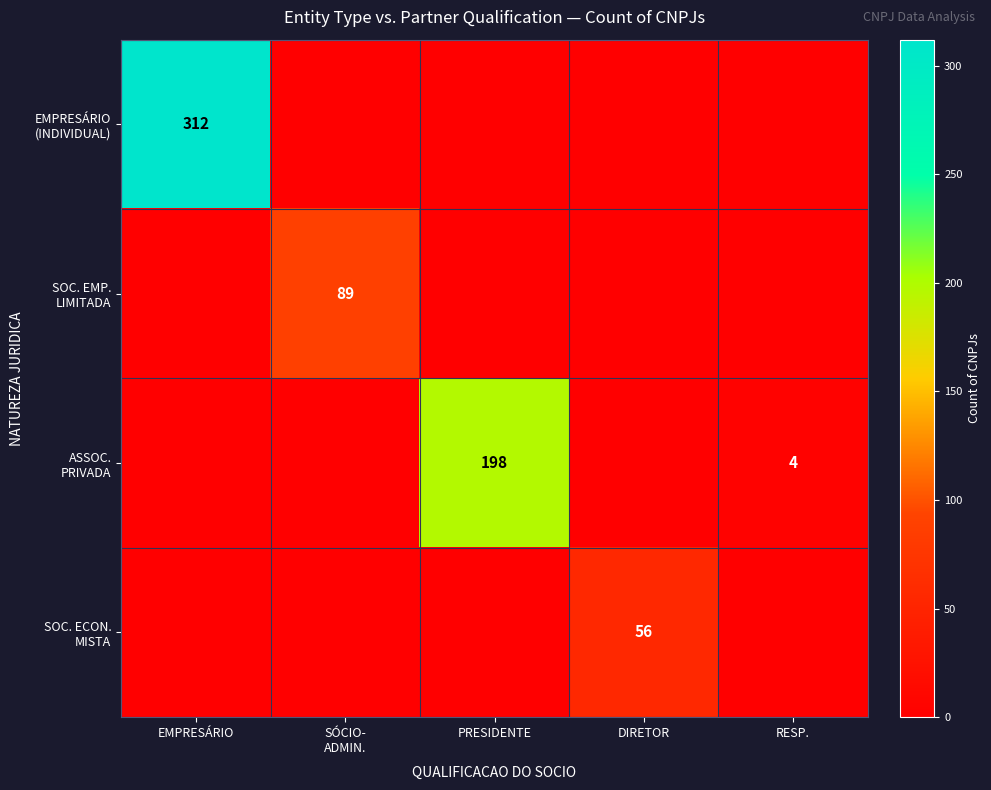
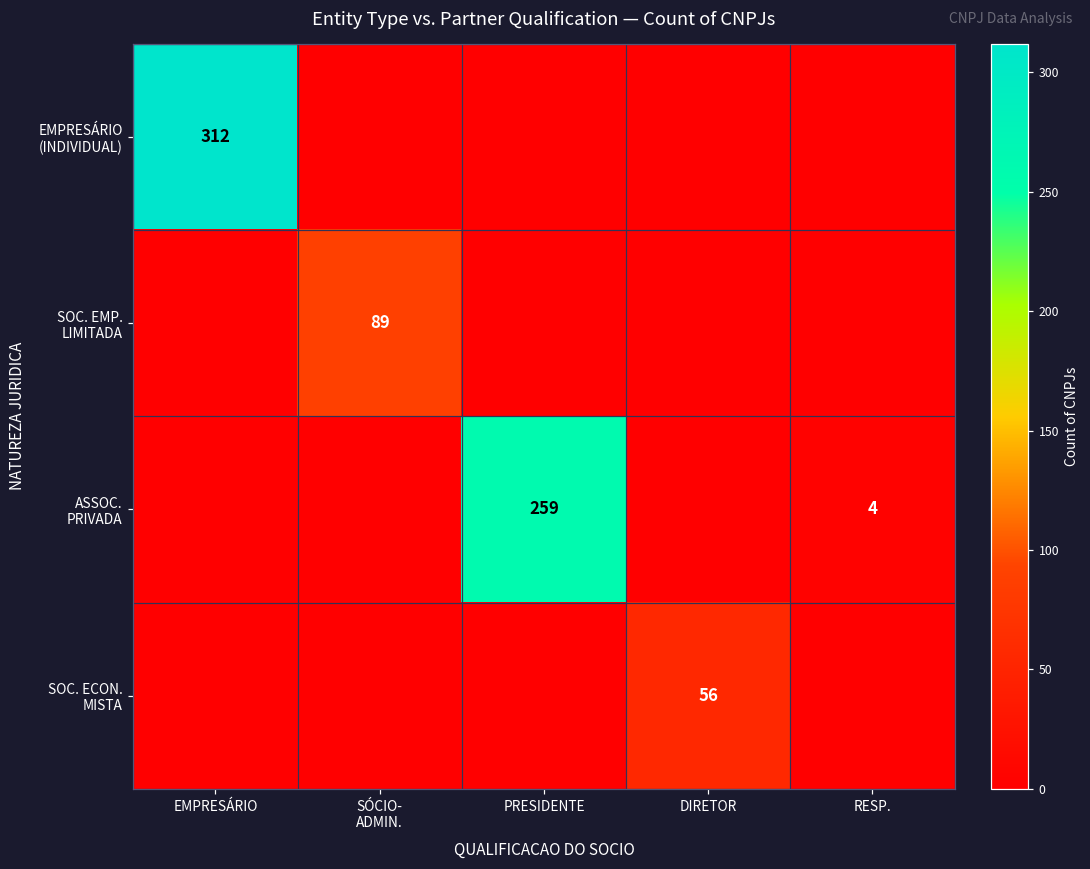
ASSOC. PRIVADA, PRESIDENTE: 198 -> 259
